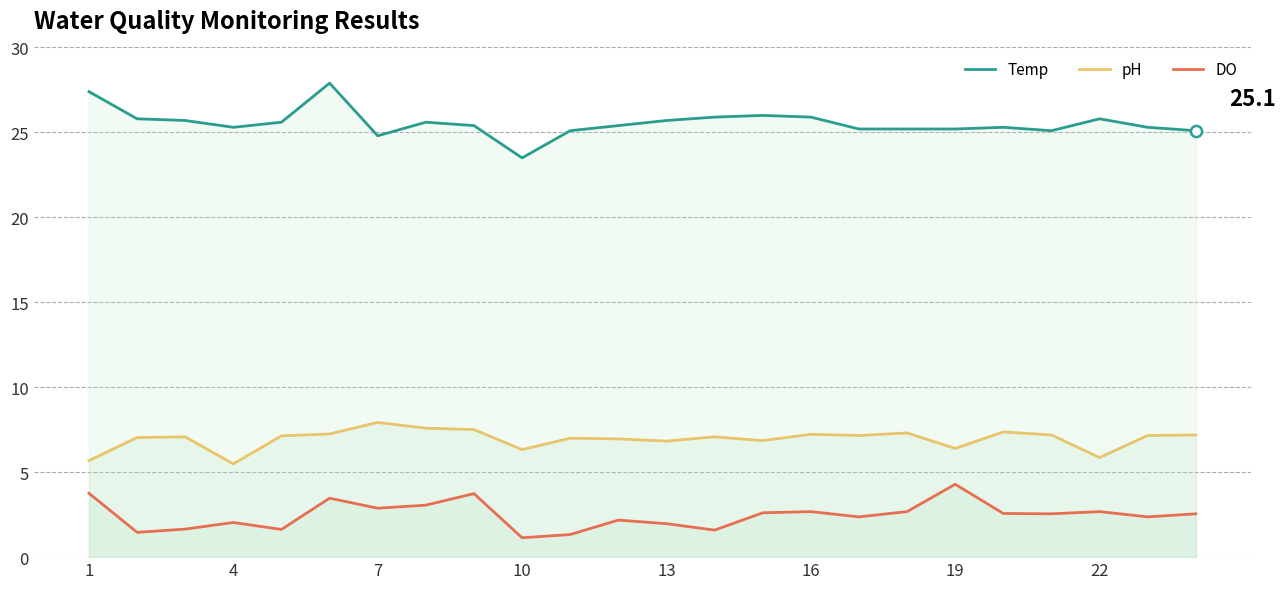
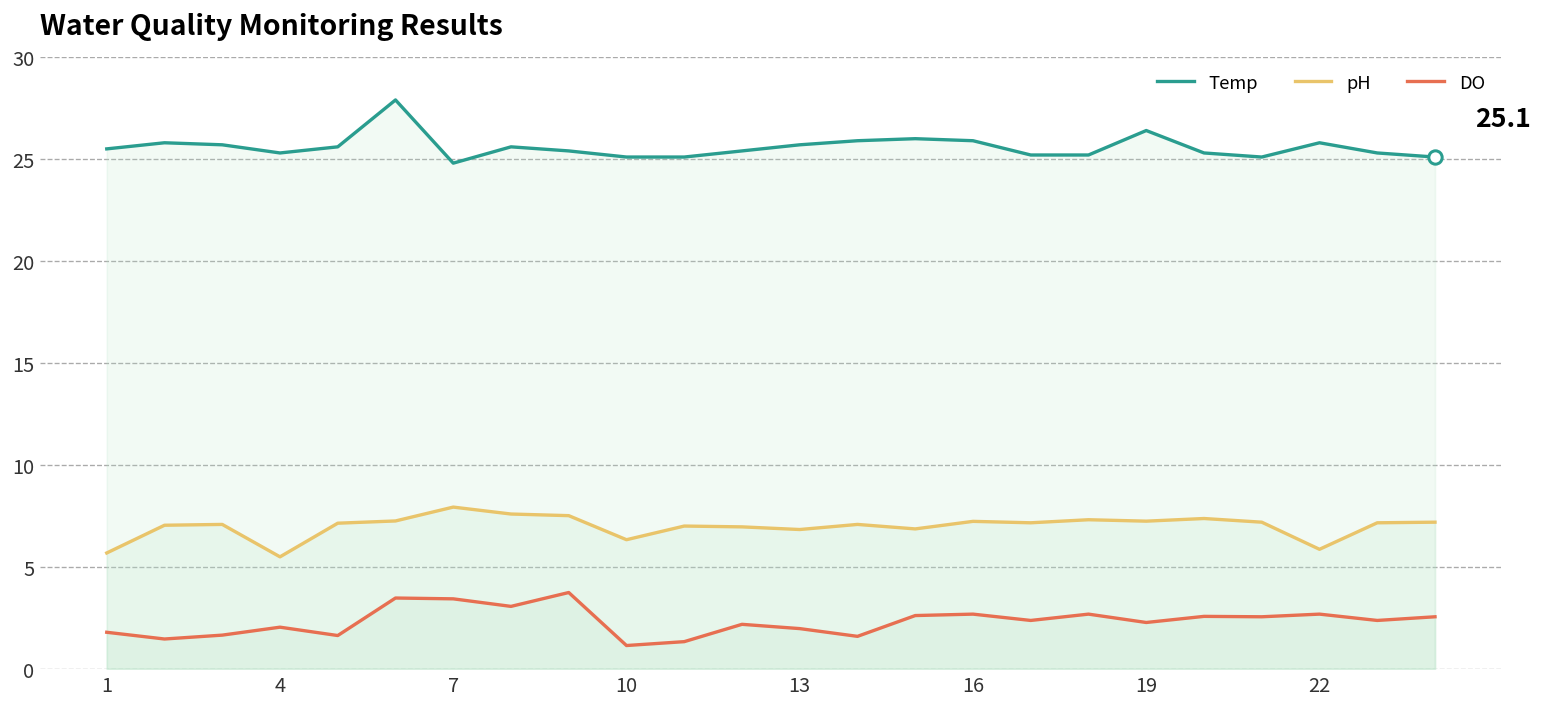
Temp, 1: 27.4 -> 25.5
DO, 1: 3.8 -> 1.8
DO, 7: 2.9 -> 3.4
Temp, 10: 23.5 -> 25.1
Temp, 19: 25.2 -> 26.4
pH, 19: 6.4 -> 7.2
DO, 19: 4.3 -> 2.3
